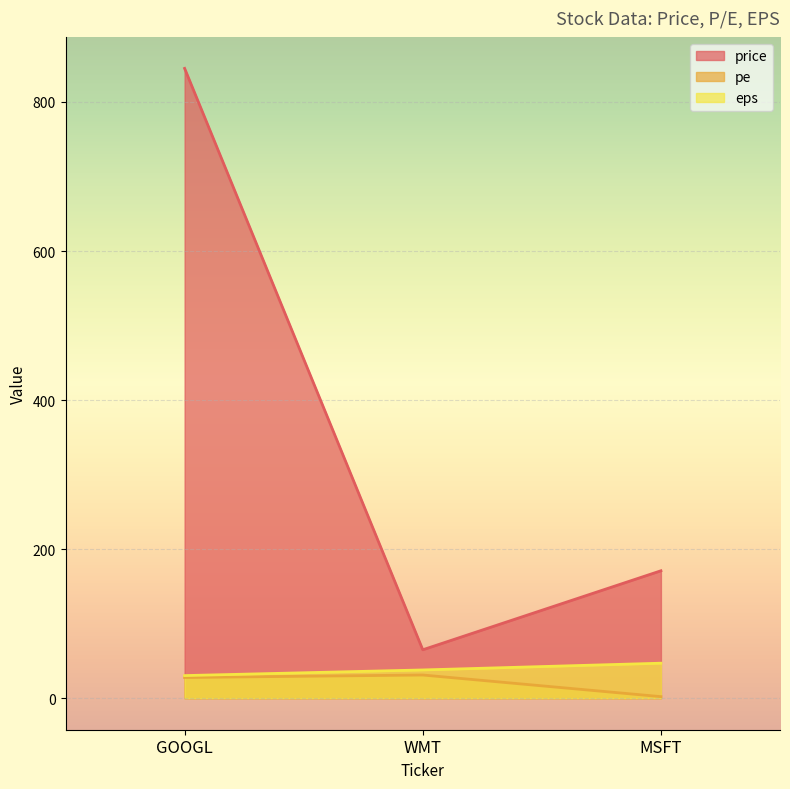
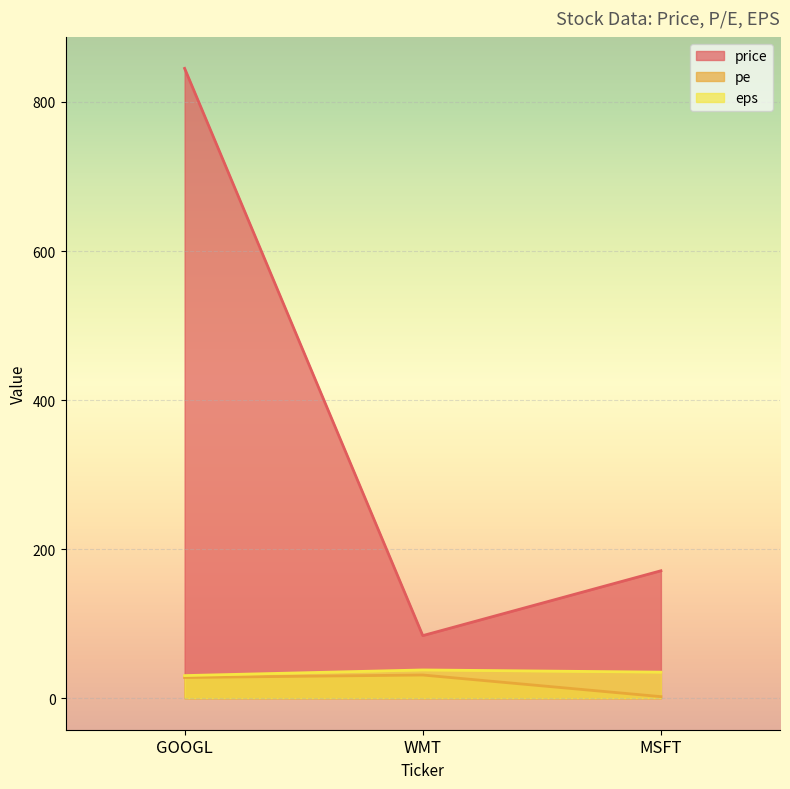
price, WMT: 70 -> 80
eps, MSFT: 50 -> 40
